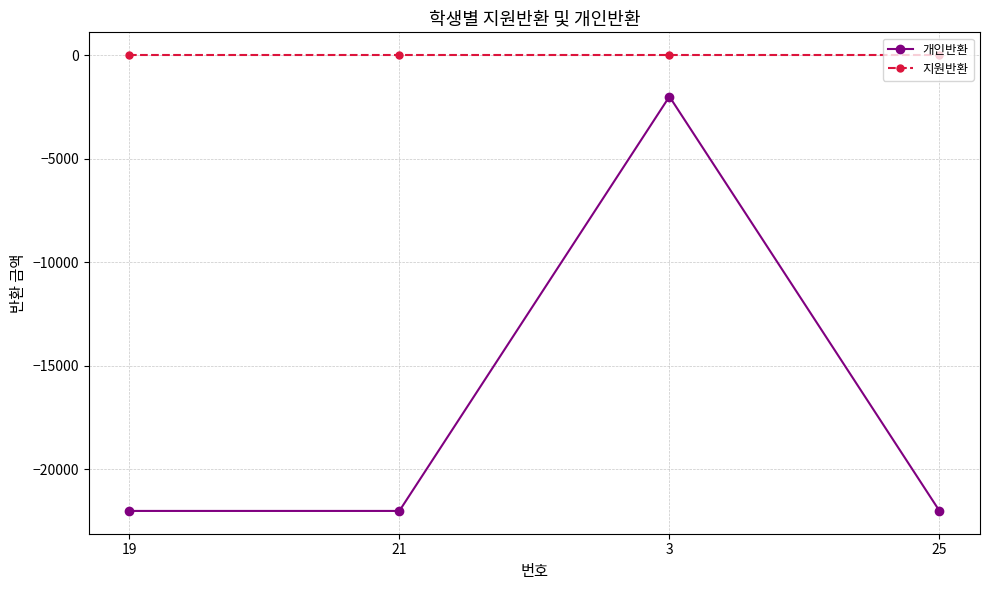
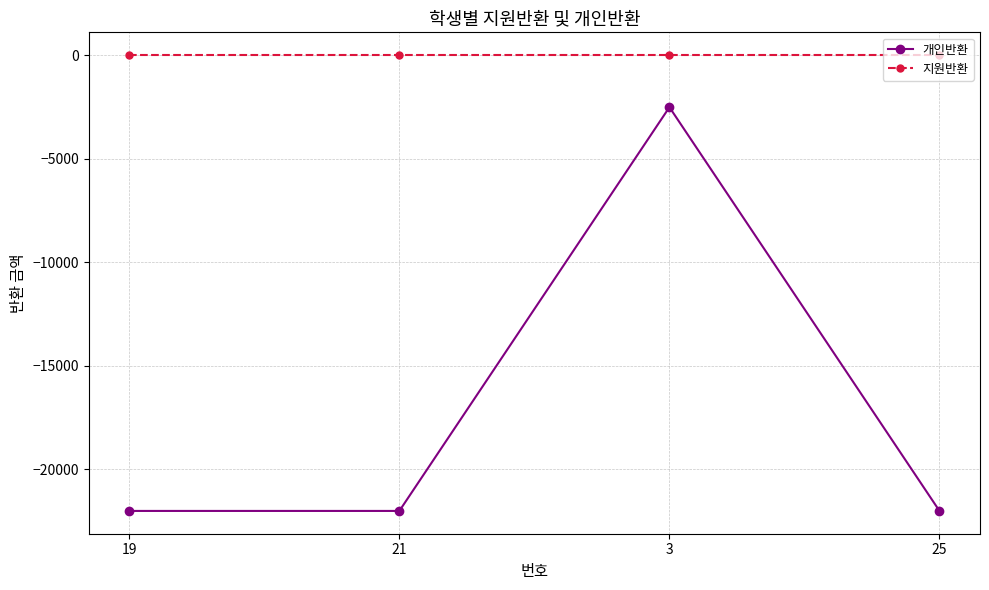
개인반환, 3: -2000 -> -2500
